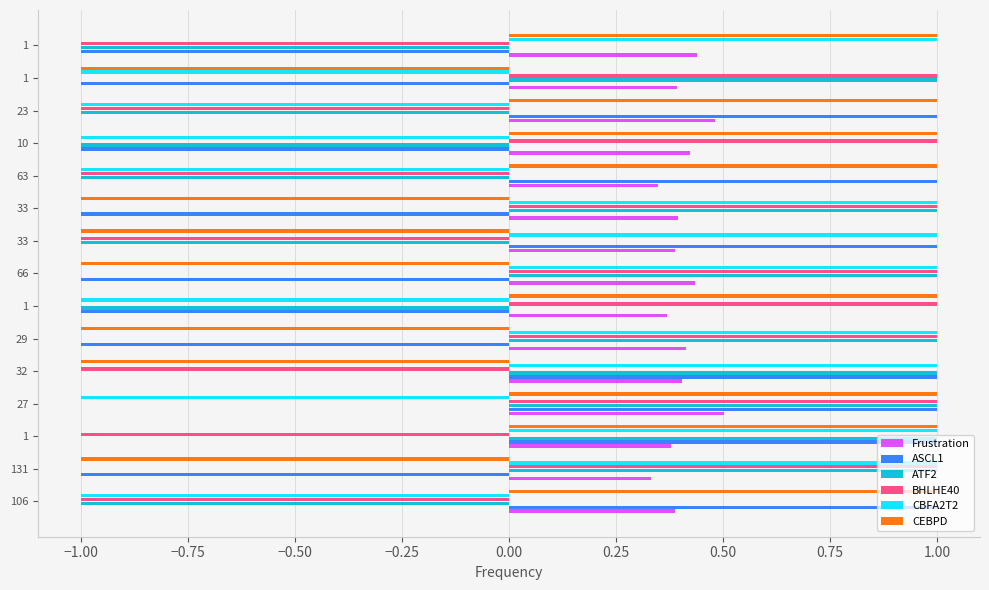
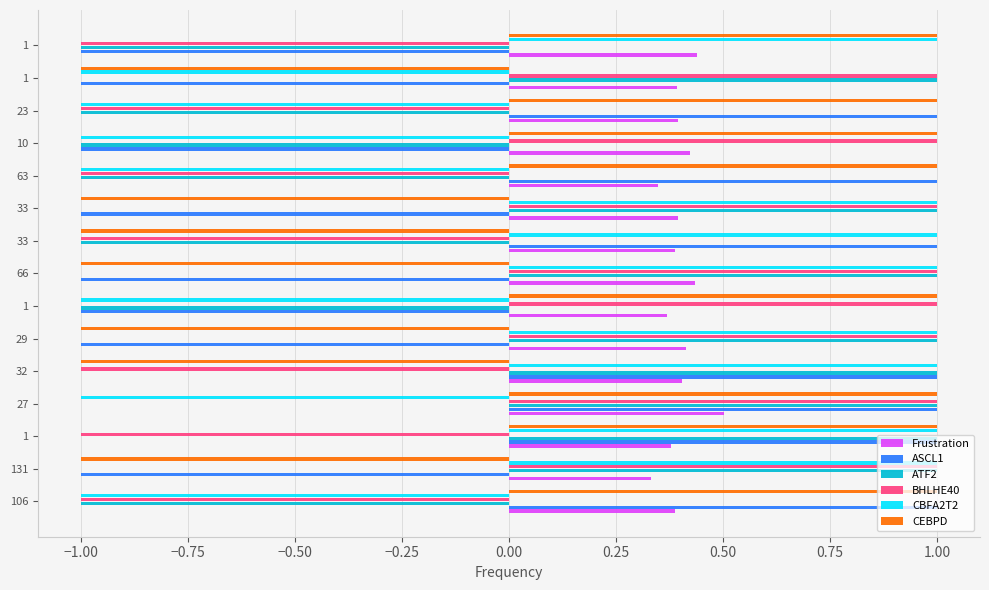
Frustration, 23: 0.48 -> 0.40
